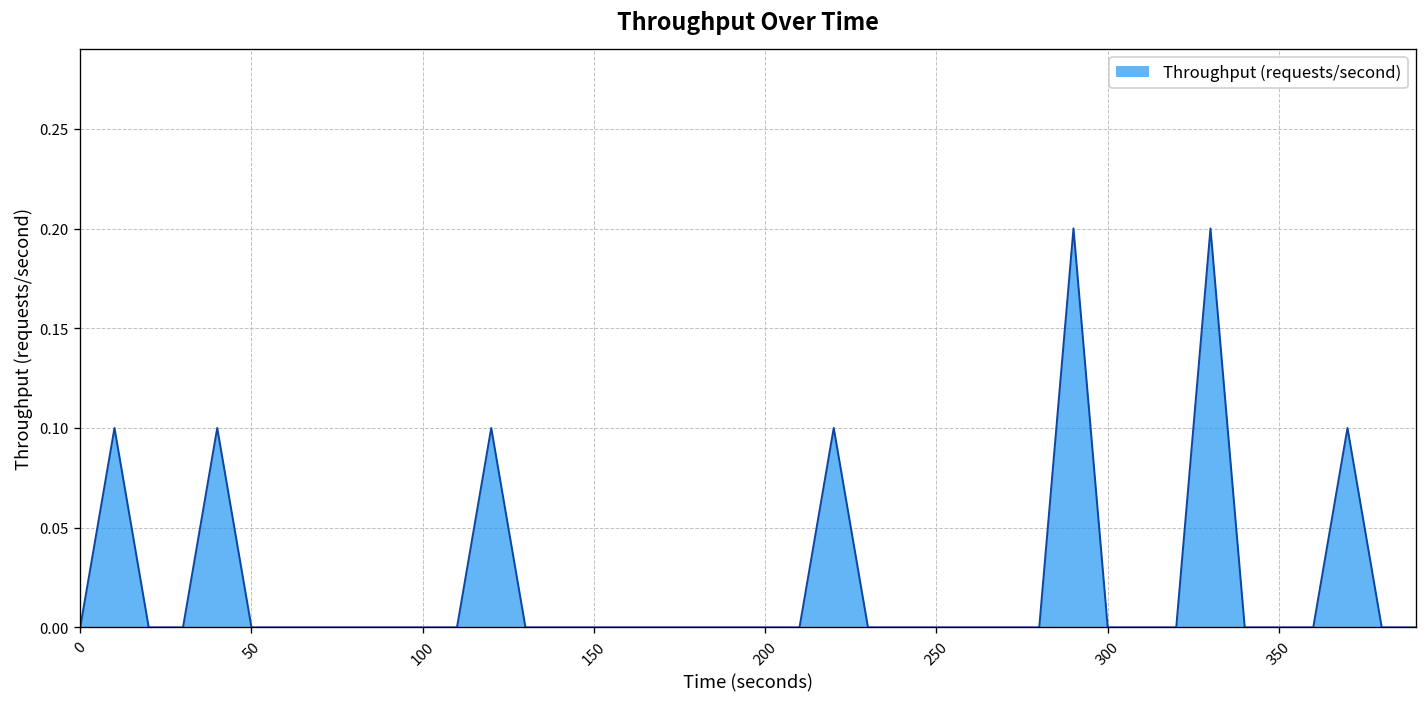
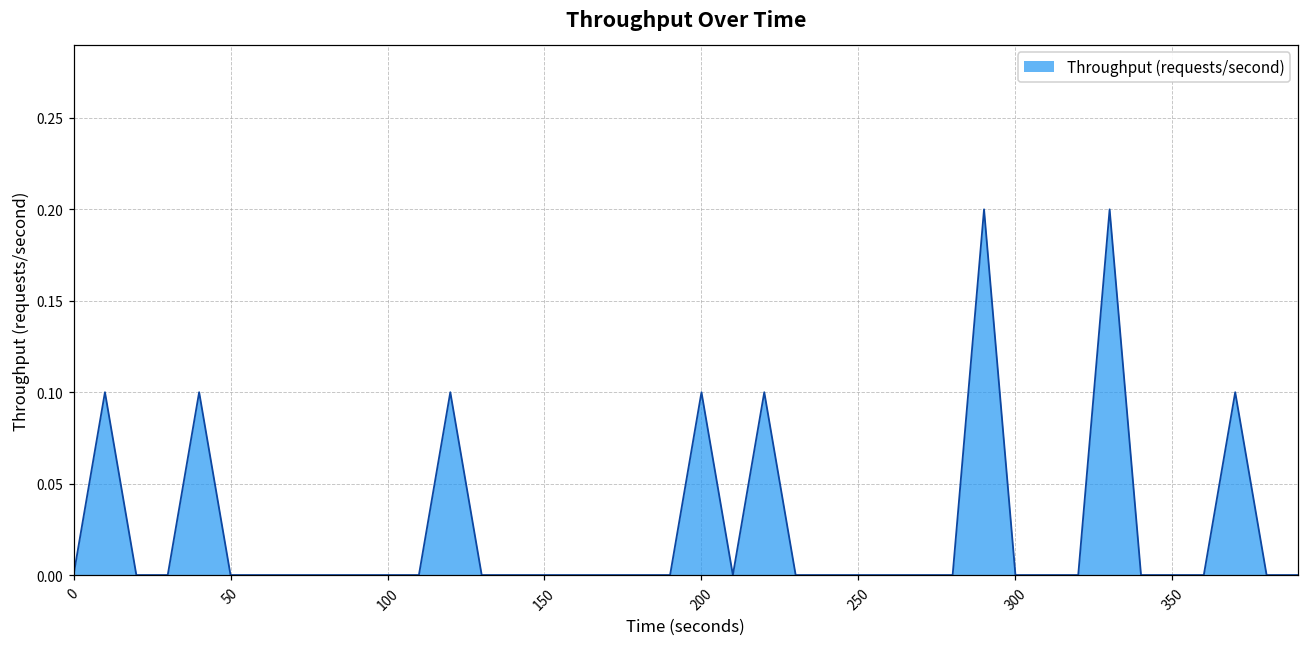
200: 0.0 -> 0.1
